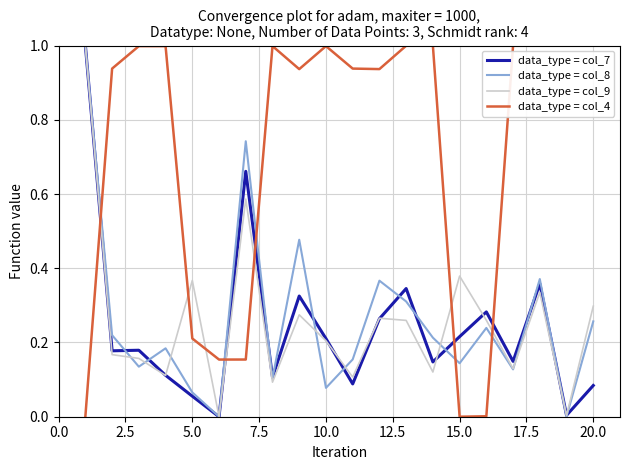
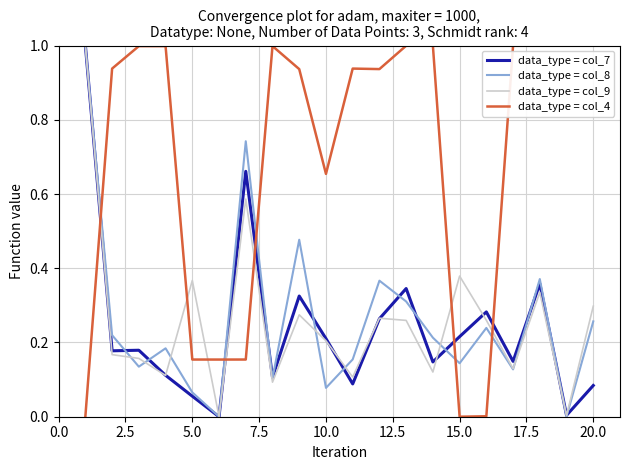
data_type = col_4, 5.0: 0.21 -> 0.15
data_type = col_4, 10.0: 1.00 -> 0.65
